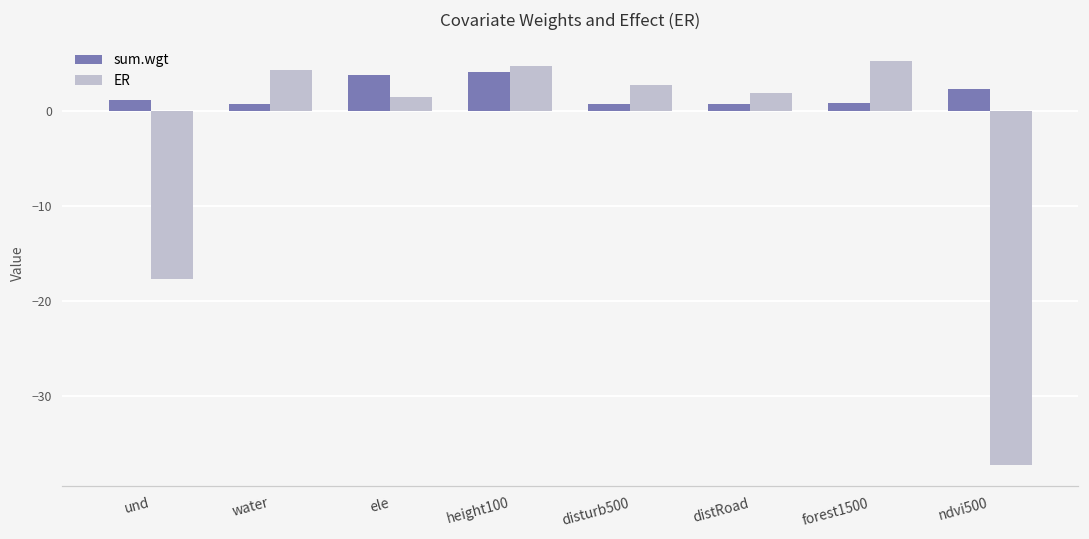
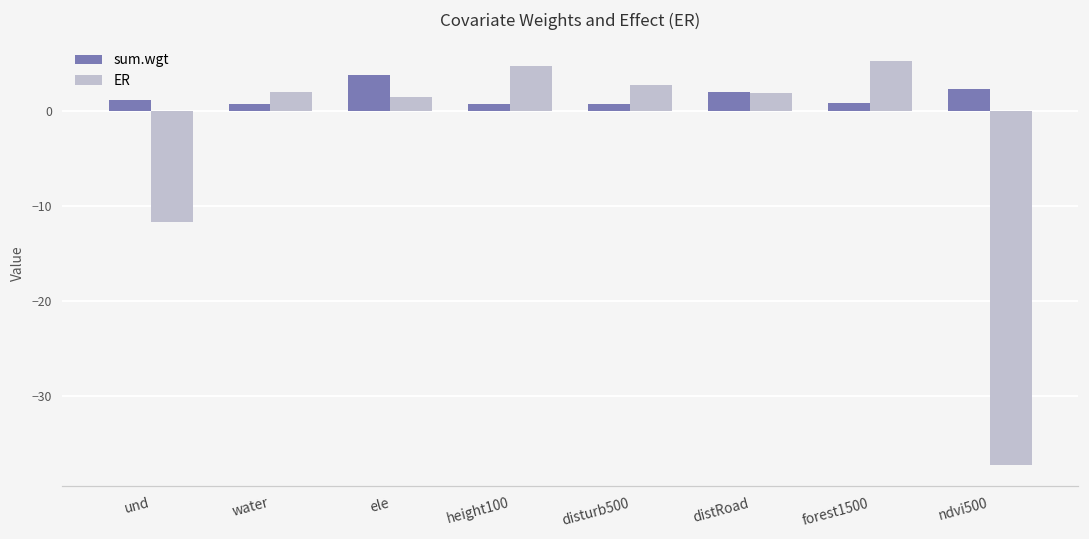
ER, und: -18 -> -12
ER, water: 4 -> 2
sum.wgt, height100: 4 -> 1
sum.wgt, distRoad: 1 -> 2
